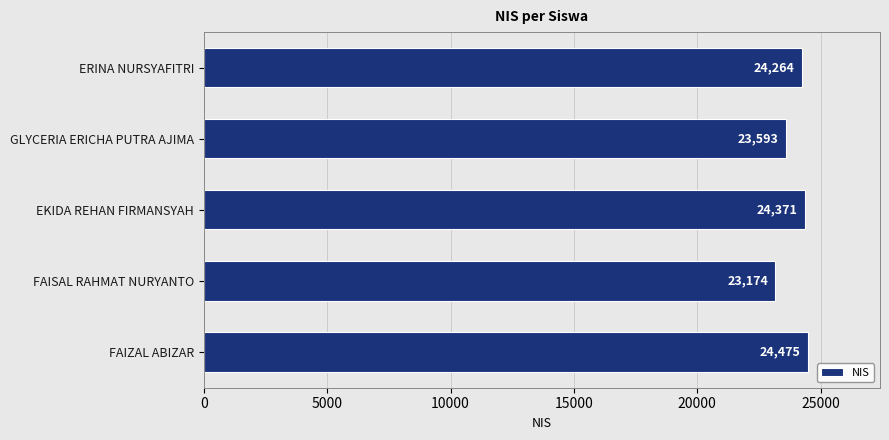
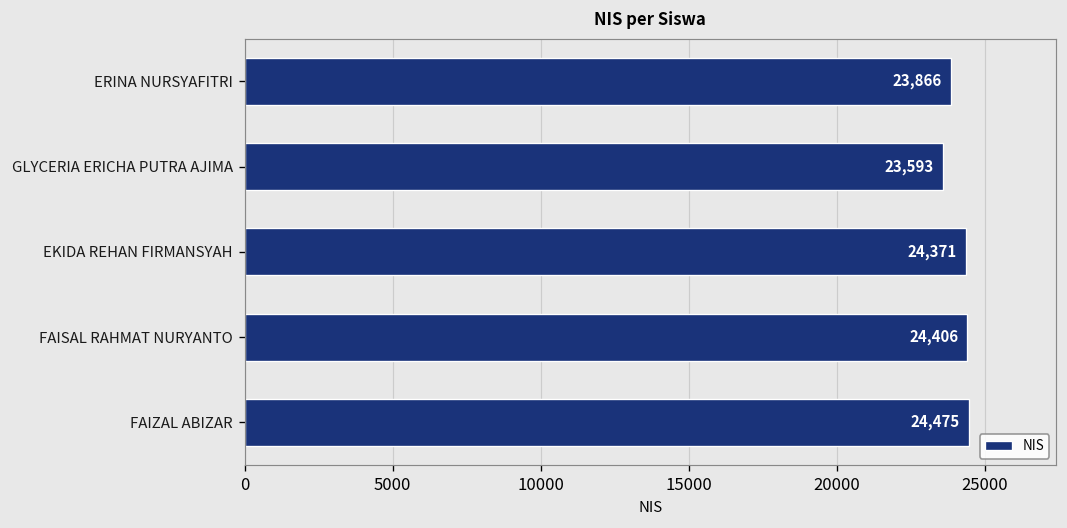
ERINA NURSYAFITRI: 24,264 -> 23,866
FAISAL RAHMAT NURYANTO: 23,174 -> 24,406
